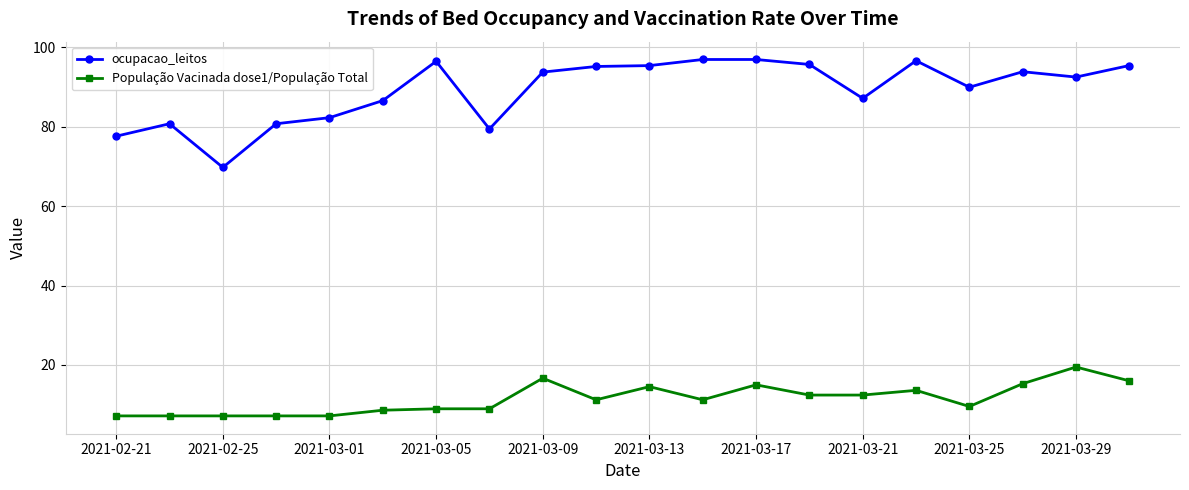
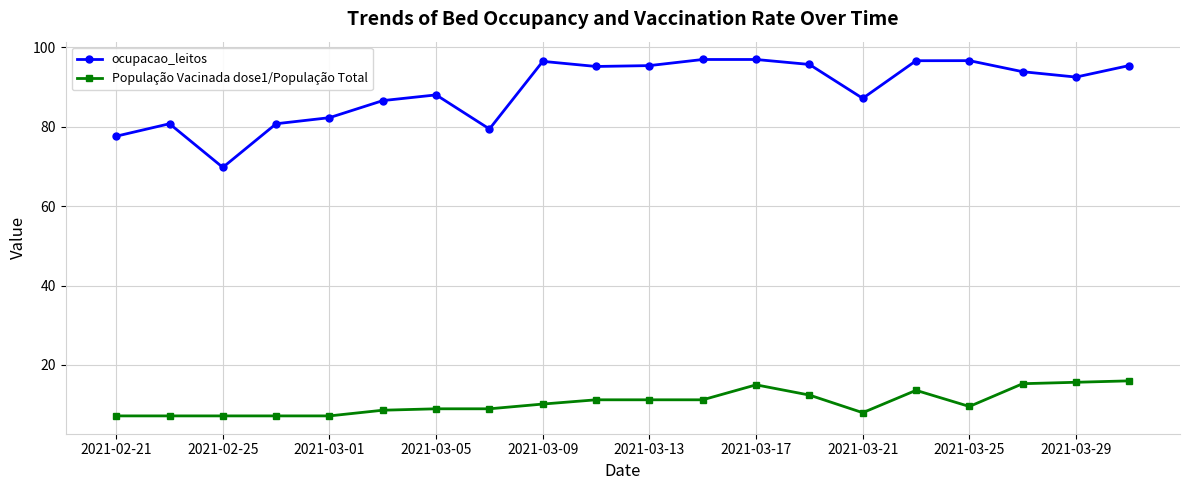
ocupacao_leitos, 2021-03-05: 97 -> 88
ocupacao_leitos, 2021-03-09: 94 -> 96
População Vacinada dose1/População Total, 2021-03-09: 17 -> 10
População Vacinada dose1/População Total, 2021-03-13: 15 -> 11
População Vacinada dose1/População Total, 2021-03-21: 12 -> 8
ocupacao_leitos, 2021-03-25: 90 -> 97
População Vacinada dose1/População Total, 2021-03-29: 19 -> 16
